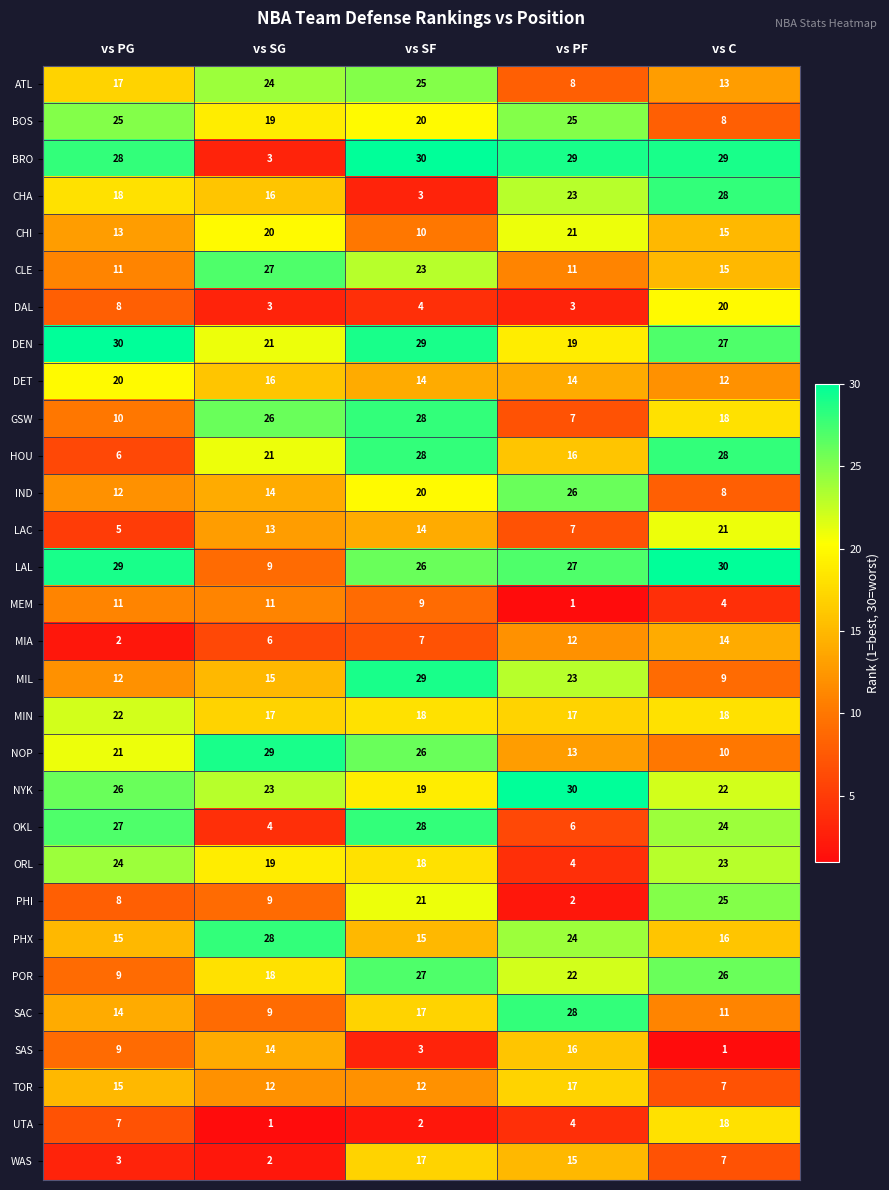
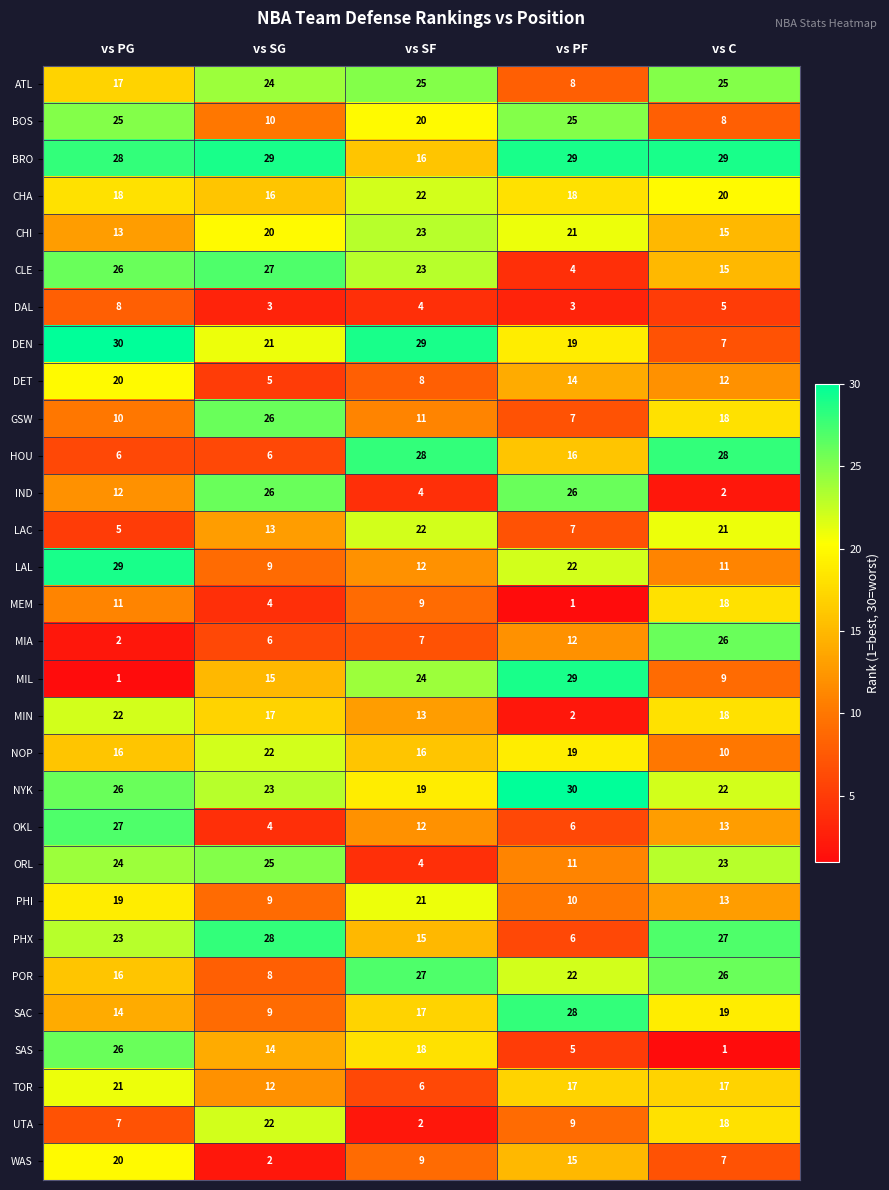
ATL, vs C: 13 -> 25
BOS, vs SG: 19 -> 10
BRO, vs SG: 3 -> 29
BRO, vs SF: 30 -> 16
CHA, vs SF: 3 -> 22
CHA, vs PF: 23 -> 18
CHA, vs C: 28 -> 20
CHI, vs SF: 10 -> 23
CLE, vs PG: 11 -> 26
CLE, vs PF: 11 -> 4
DAL, vs C: 20 -> 5
DEN, vs C: 27 -> 7
DET, vs SG: 16 -> 5
DET, vs SF: 14 -> 8
GSW, vs SF: 28 -> 11
HOU, vs SG: 21 -> 6
IND, vs SG: 14 -> 26
IND, vs SF: 20 -> 4
IND, vs C: 8 -> 2
LAC, vs SF: 14 -> 22
LAL, vs SF: 26 -> 12
LAL, vs PF: 27 -> 22
LAL, vs C: 30 -> 11
MEM, vs SG: 11 -> 4
MEM, vs C: 4 -> 18
MIA, vs C: 14 -> 26
MIL, vs PG: 12 -> 1
MIL, vs SF: 29 -> 24
MIL, vs PF: 23 -> 29
MIN, vs SF: 18 -> 13
MIN, vs PF: 17 -> 2
NOP, vs PG: 21 -> 16
NOP, vs SG: 29 -> 22
NOP, vs SF: 26 -> 16
NOP, vs PF: 13 -> 19
OKL, vs SF: 28 -> 12
OKL, vs C: 24 -> 13
ORL, vs SG: 19 -> 25
ORL, vs SF: 18 -> 4
ORL, vs PF: 4 -> 11
PHI, vs PG: 8 -> 19
PHI, vs PF: 2 -> 10
PHI, vs C: 25 -> 13
PHX, vs PG: 15 -> 23
PHX, vs PF: 24 -> 6
PHX, vs C: 16 -> 27
POR, vs PG: 9 -> 16
POR, vs SG: 18 -> 8
SAC, vs C: 11 -> 19
SAS, vs PG: 9 -> 26
SAS, vs SF: 3 -> 18
SAS, vs PF: 16 -> 5
TOR, vs PG: 15 -> 21
TOR, vs SF: 12 -> 6
TOR, vs C: 7 -> 17
UTA, vs SG: 1 -> 22
UTA, vs PF: 4 -> 9
WAS, vs PG: 3 -> 20
WAS, vs SF: 17 -> 9
